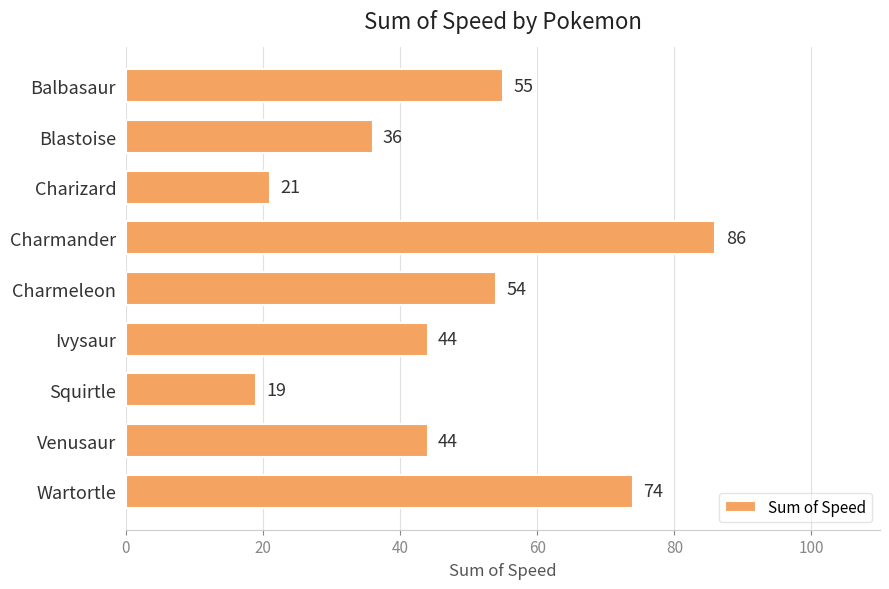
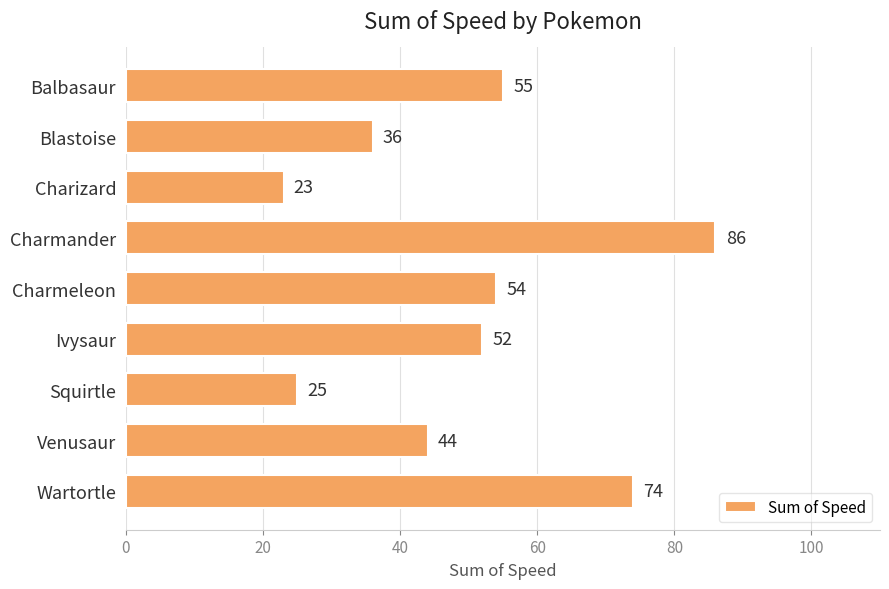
Charizard: 21 -> 23
Ivysaur: 44 -> 52
Squirtle: 19 -> 25
